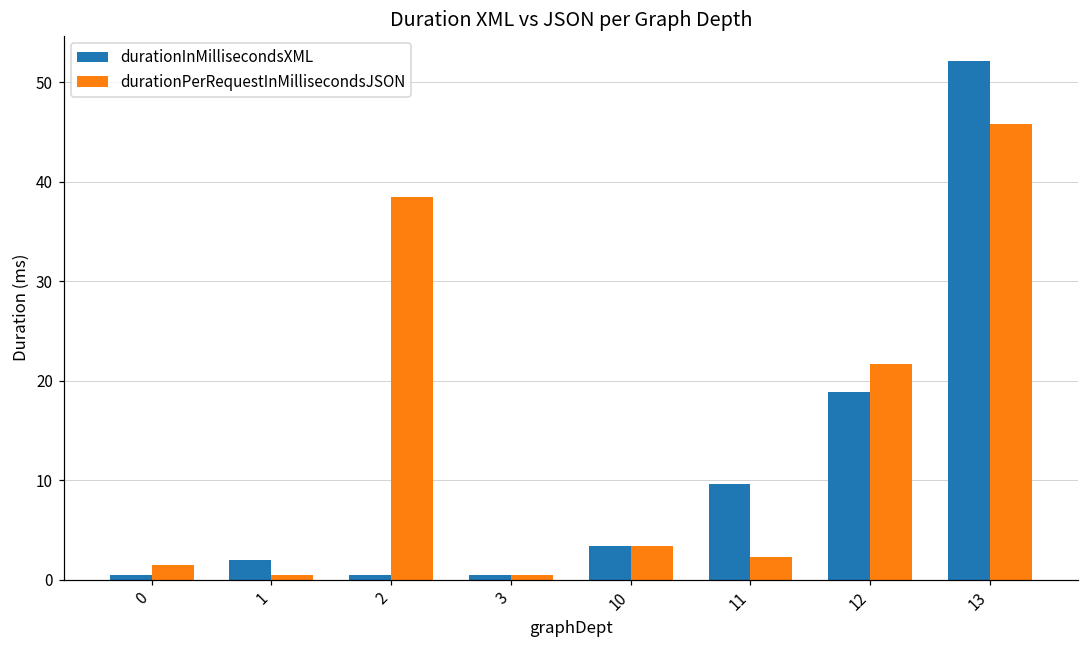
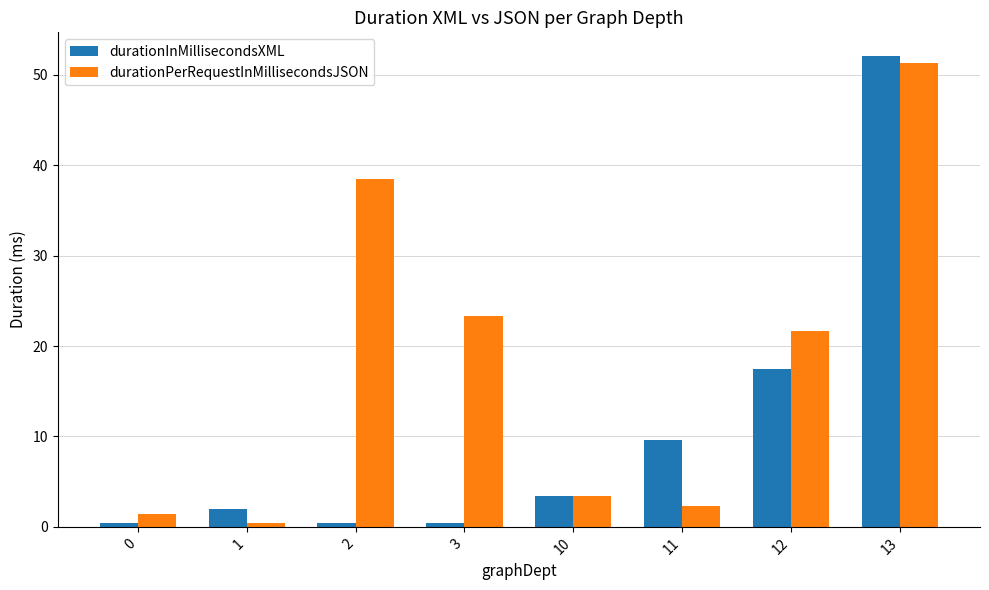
durationPerRequestInMillisecondsJSON, 3: 0 -> 23
durationInMillisecondsXML, 12: 19 -> 17
durationPerRequestInMillisecondsJSON, 13: 46 -> 51
